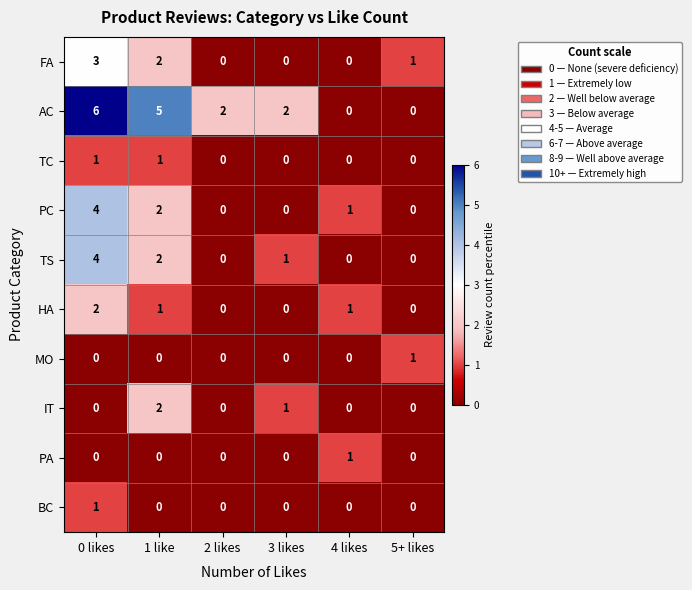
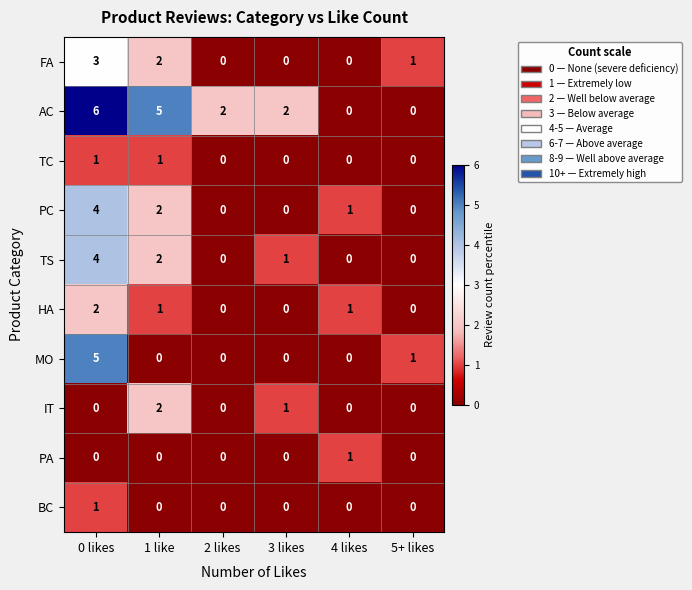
MO, 0 likes: 0 -> 5
